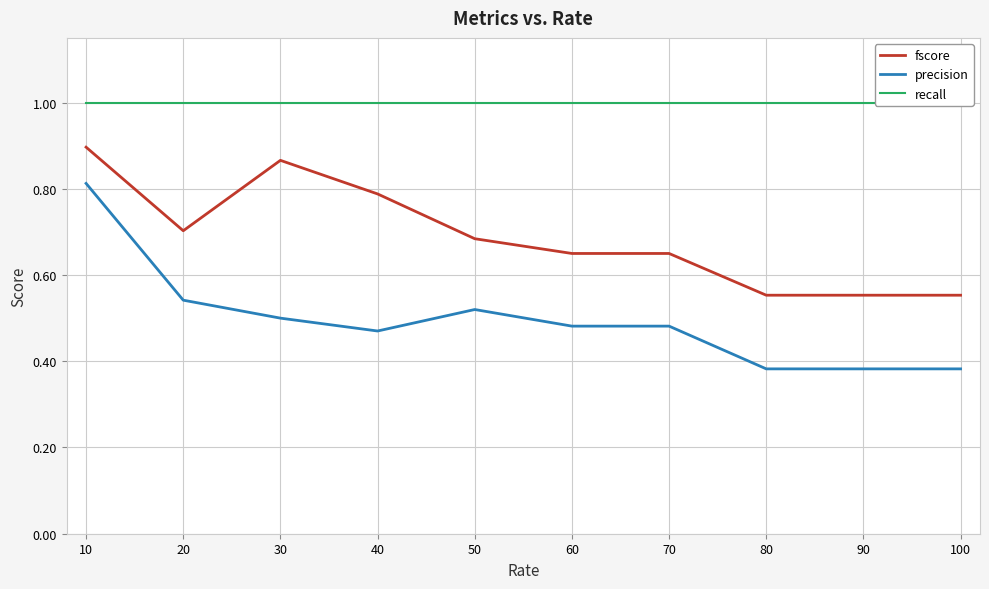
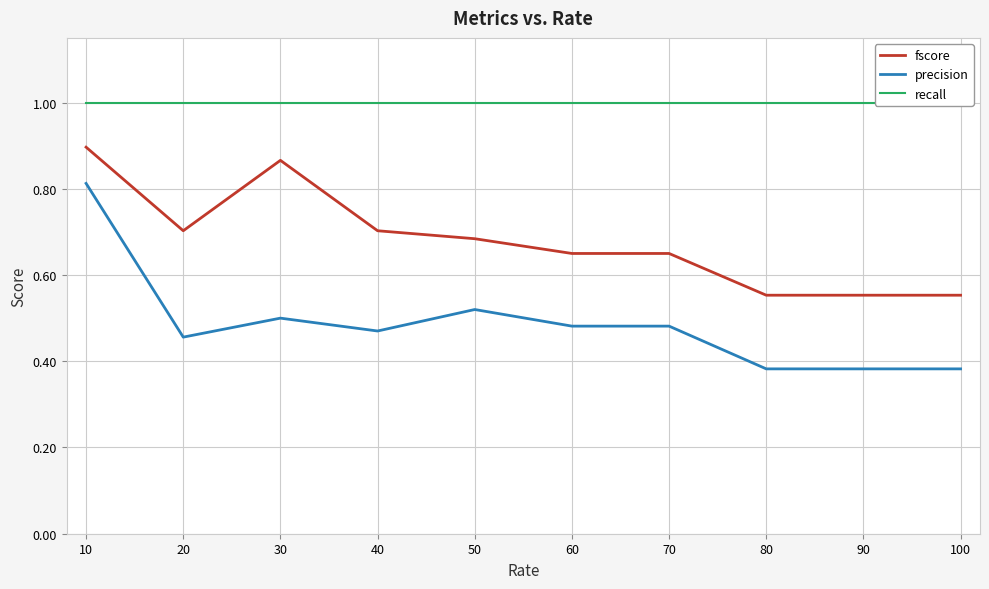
precision, 20: 0.54 -> 0.46
fscore, 40: 0.79 -> 0.70
